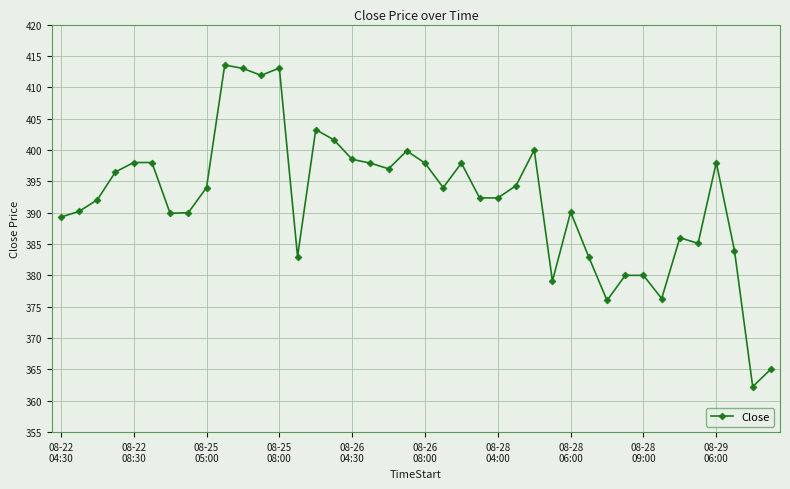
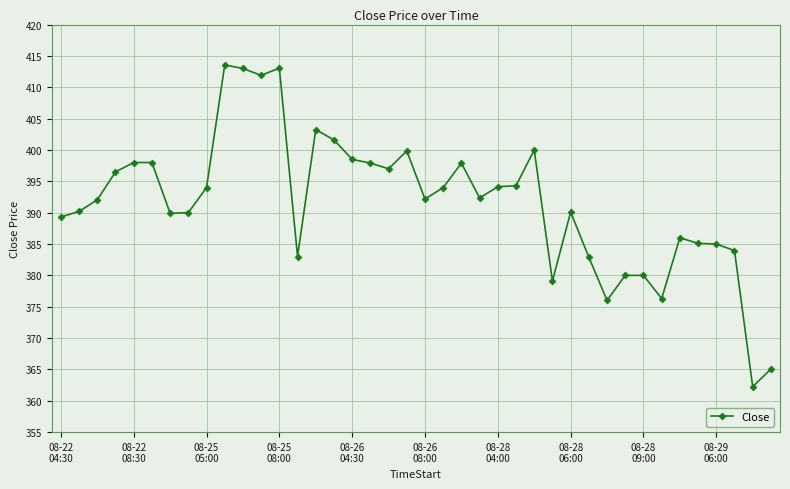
08-26 08:00: 398 -> 392
08-28 04:00: 392 -> 394
08-29 06:00: 398 -> 385
